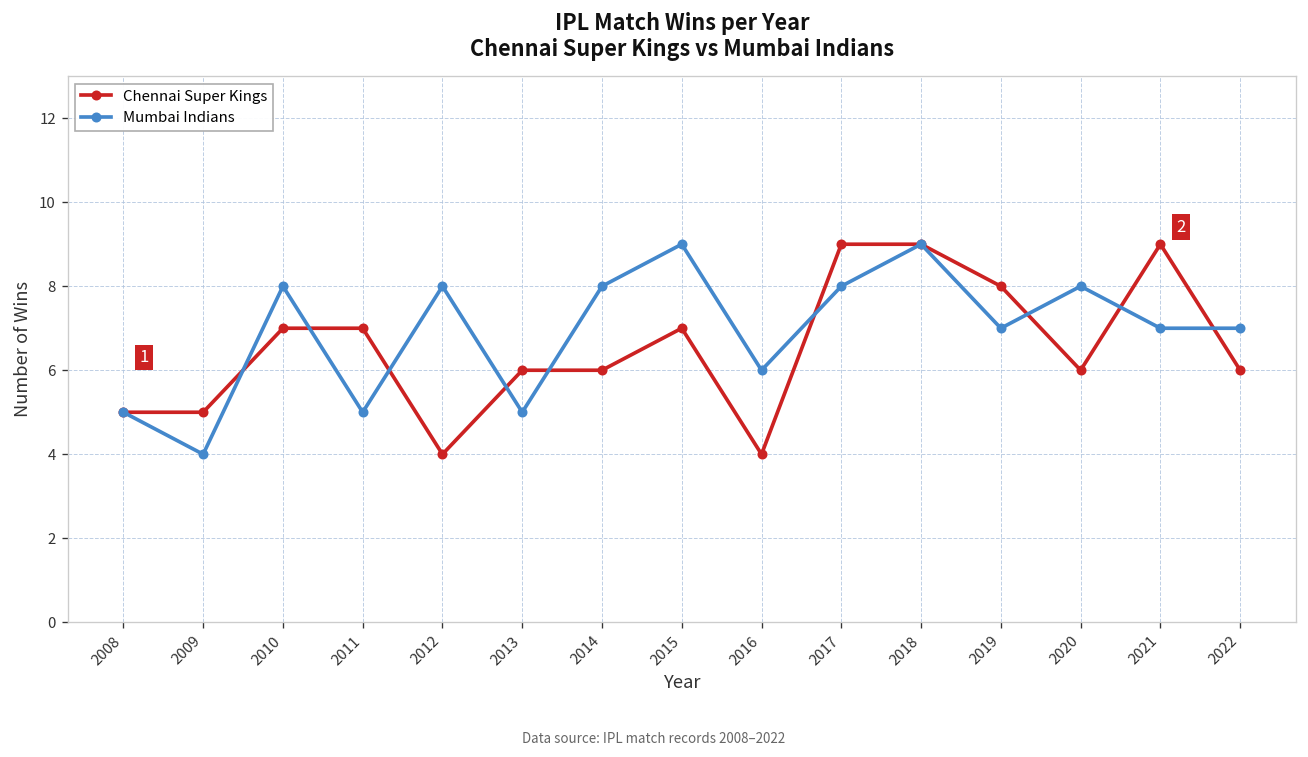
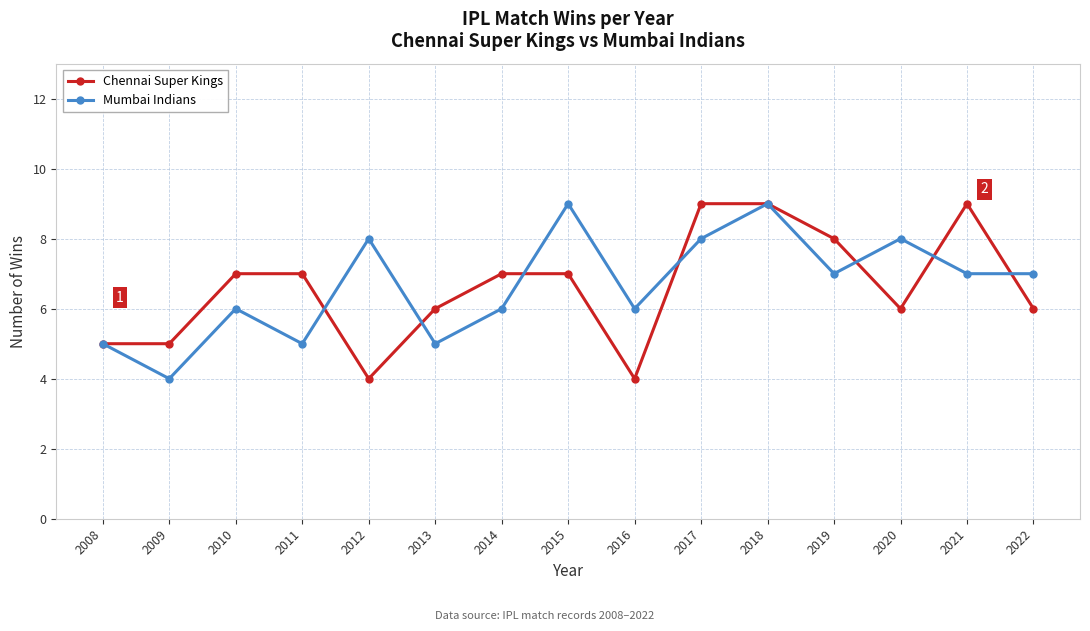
Mumbai Indians, 2010: 8 -> 6
Chennai Super Kings, 2014: 6 -> 7
Mumbai Indians, 2014: 8 -> 6
